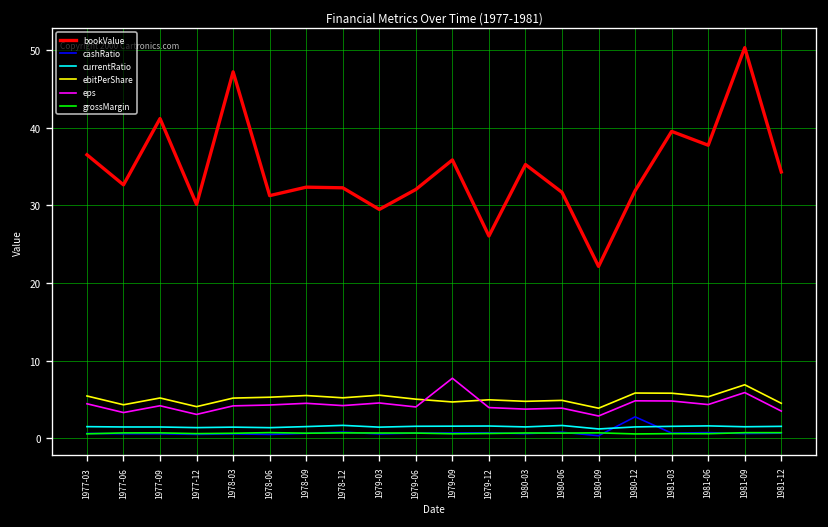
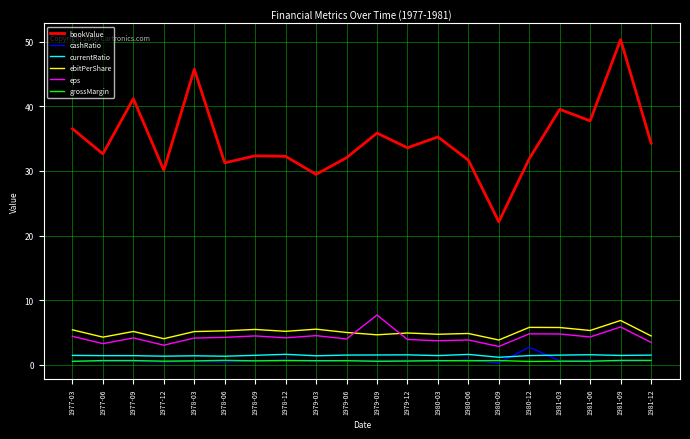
bookValue, 1978-03: 47 -> 46
bookValue, 1979-12: 26 -> 34
